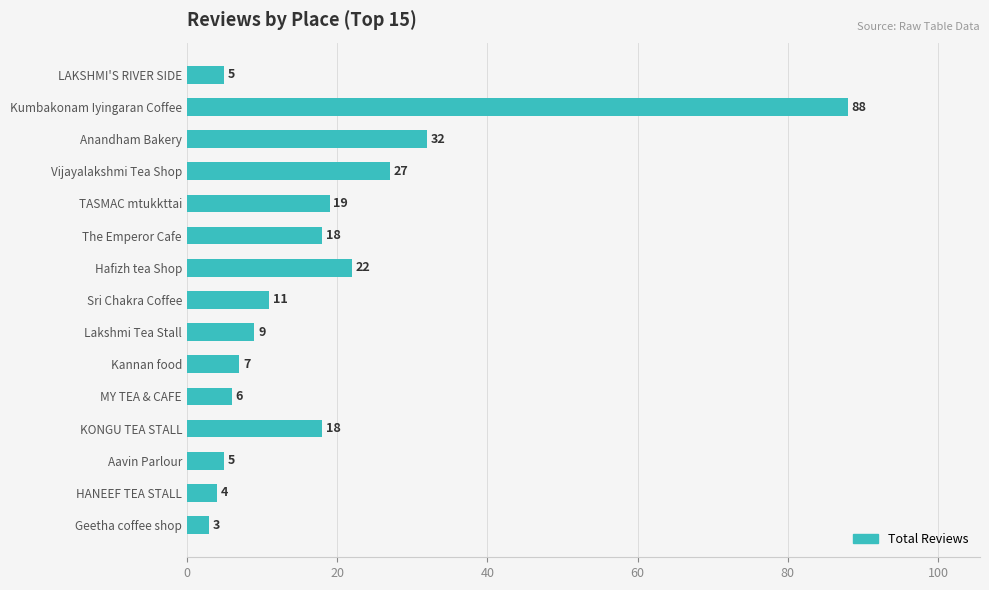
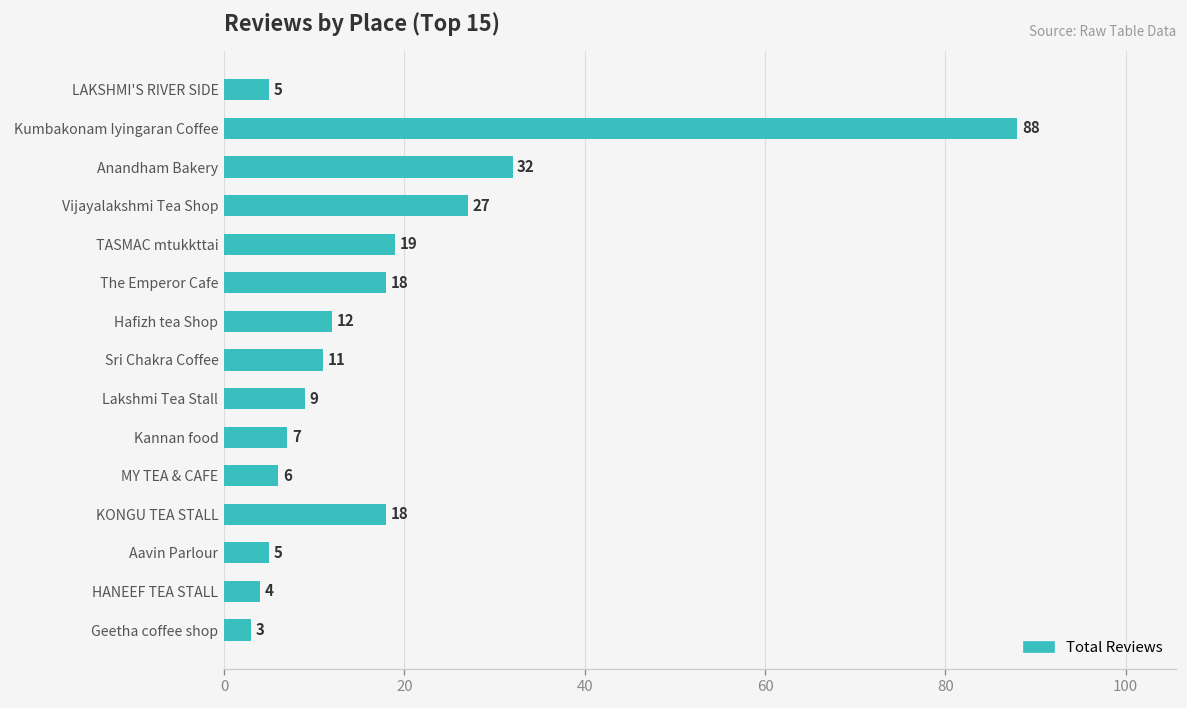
Hafizh tea Shop: 22 -> 12
